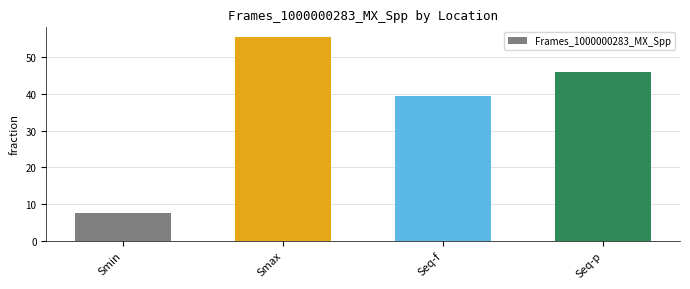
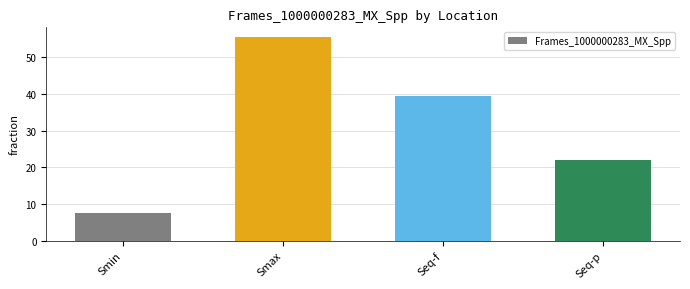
Seq-p: 46 -> 22
